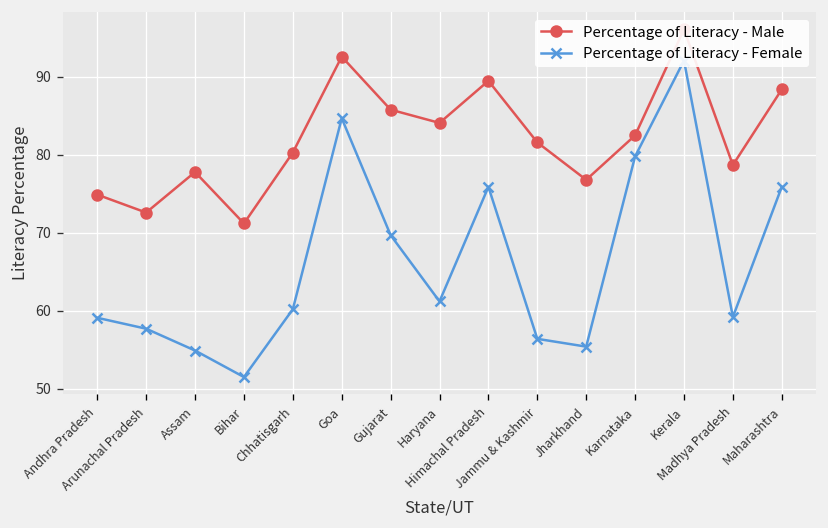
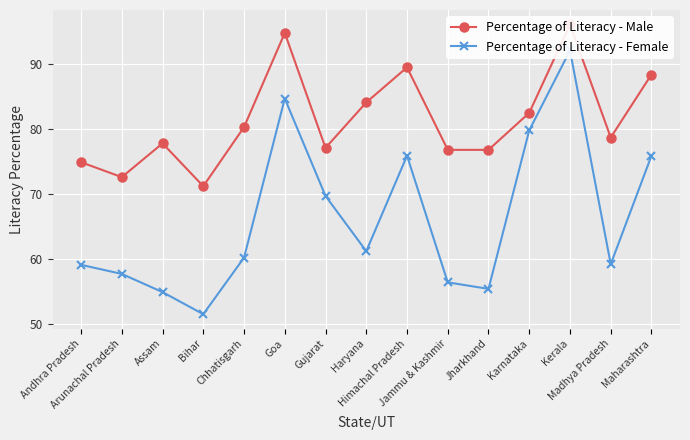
Percentage of Literacy - Male, Goa: 93 -> 95
Percentage of Literacy - Male, Gujarat: 86 -> 77
Percentage of Literacy - Male, Jammu & Kashmir: 82 -> 77
